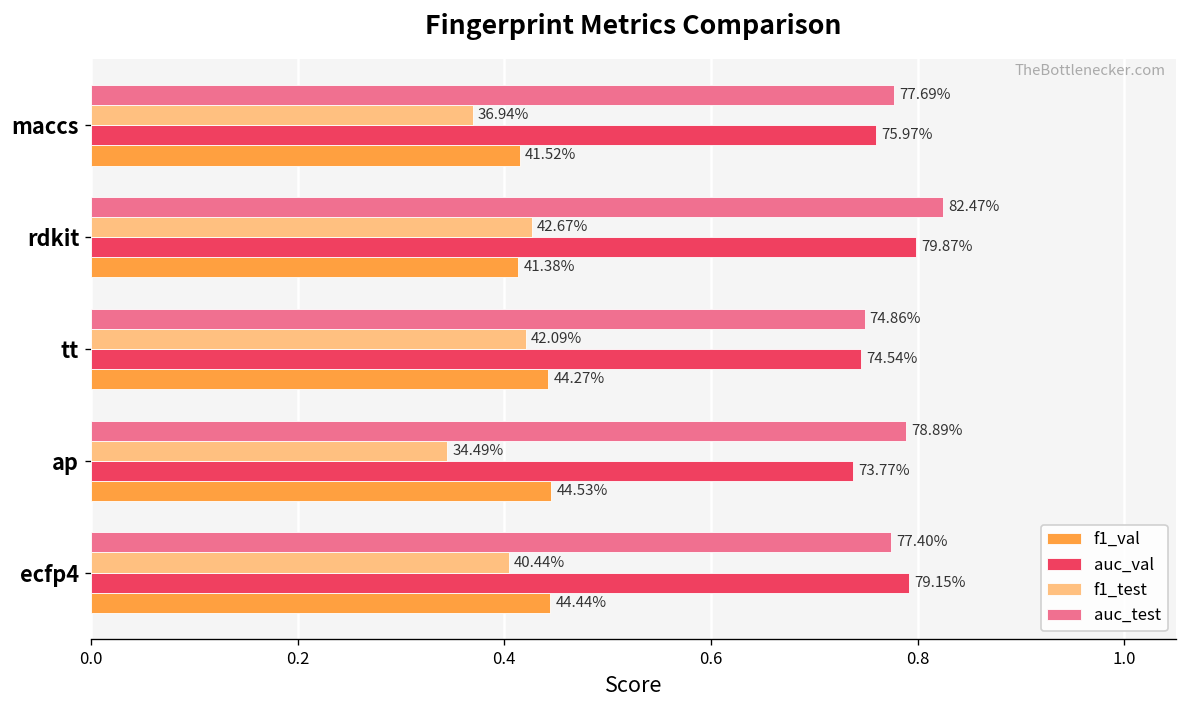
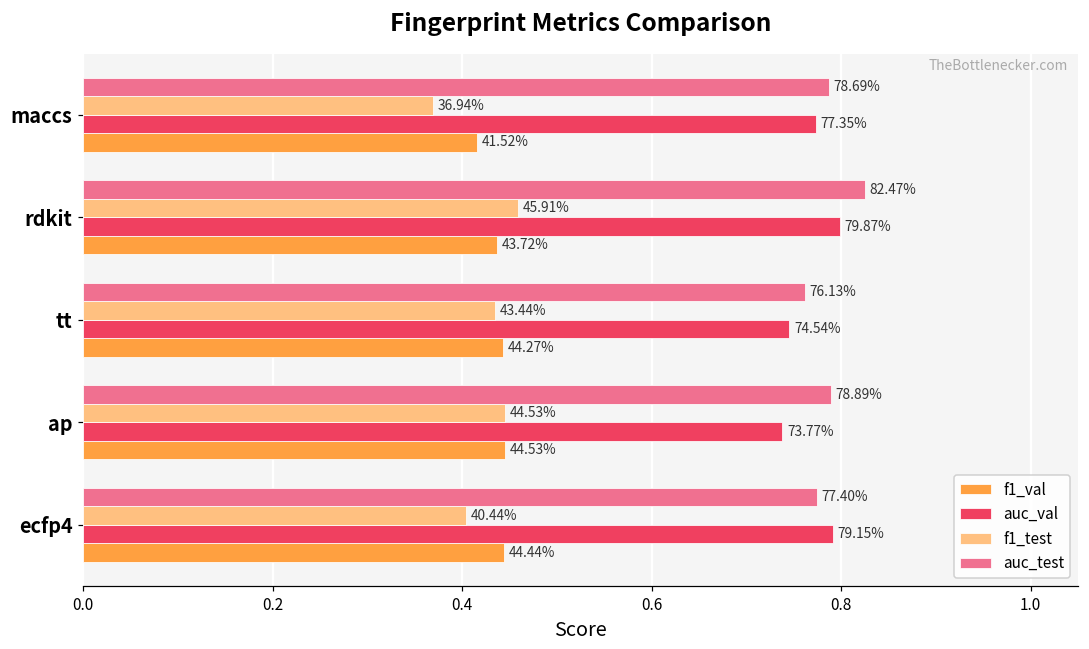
auc_test, maccs: 77.69% -> 78.69%
auc_val, maccs: 75.97% -> 77.35%
f1_test, rdkit: 42.67% -> 45.91%
f1_val, rdkit: 41.38% -> 43.72%
auc_test, tt: 74.86% -> 76.13%
f1_test, tt: 42.09% -> 43.44%
f1_test, ap: 34.49% -> 44.53%
